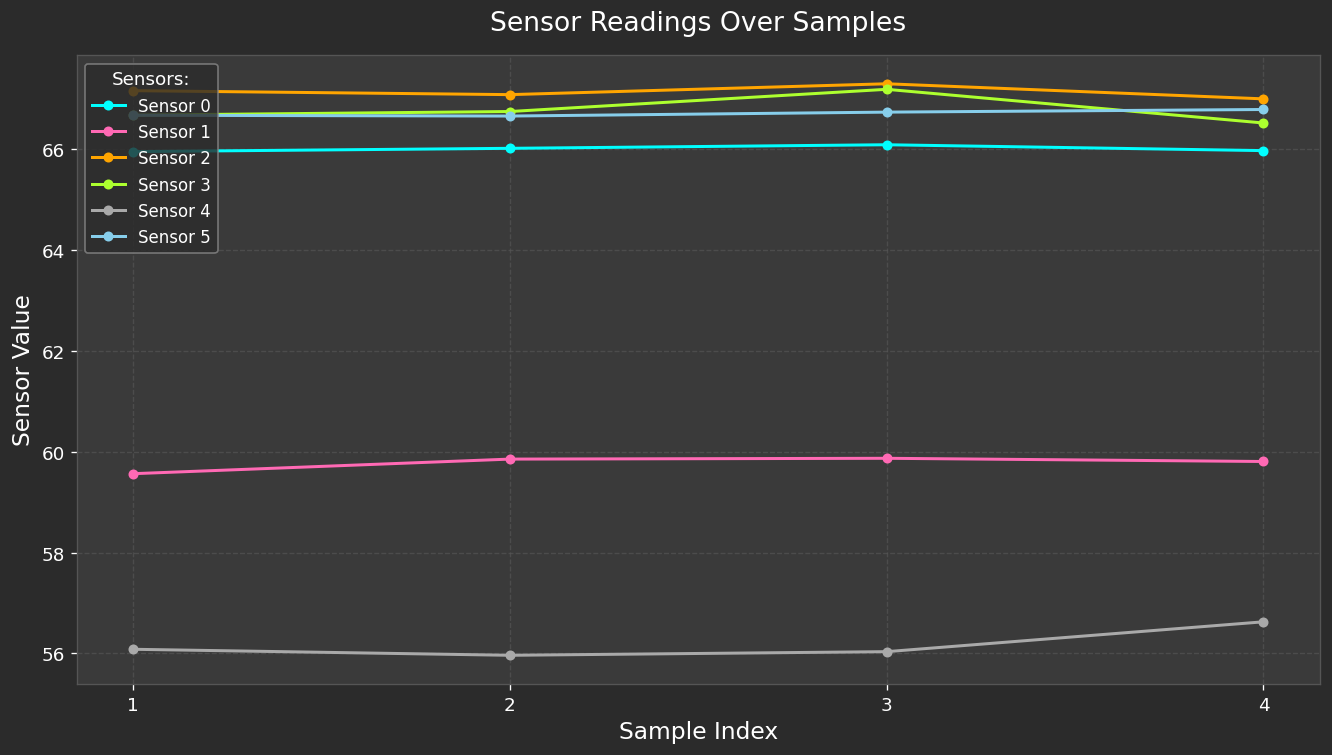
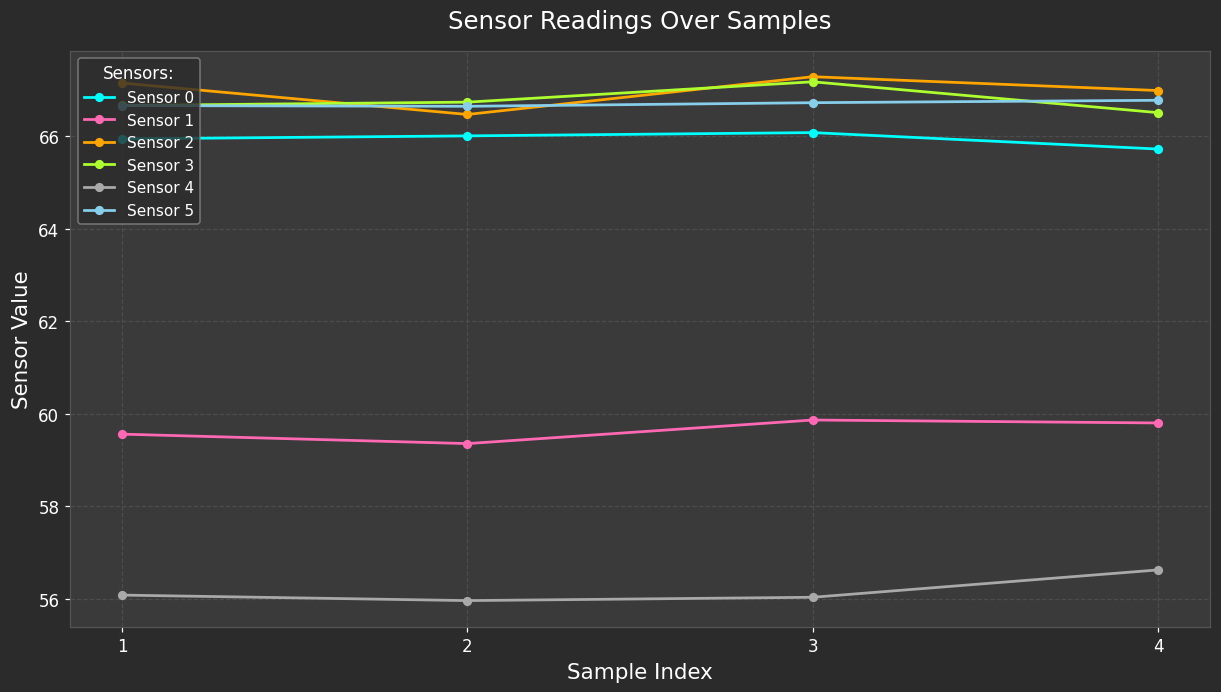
Sensor 1, 2: 59.9 -> 59.4
Sensor 2, 2: 67.1 -> 66.5
Sensor 0, 4: 66.0 -> 65.7
